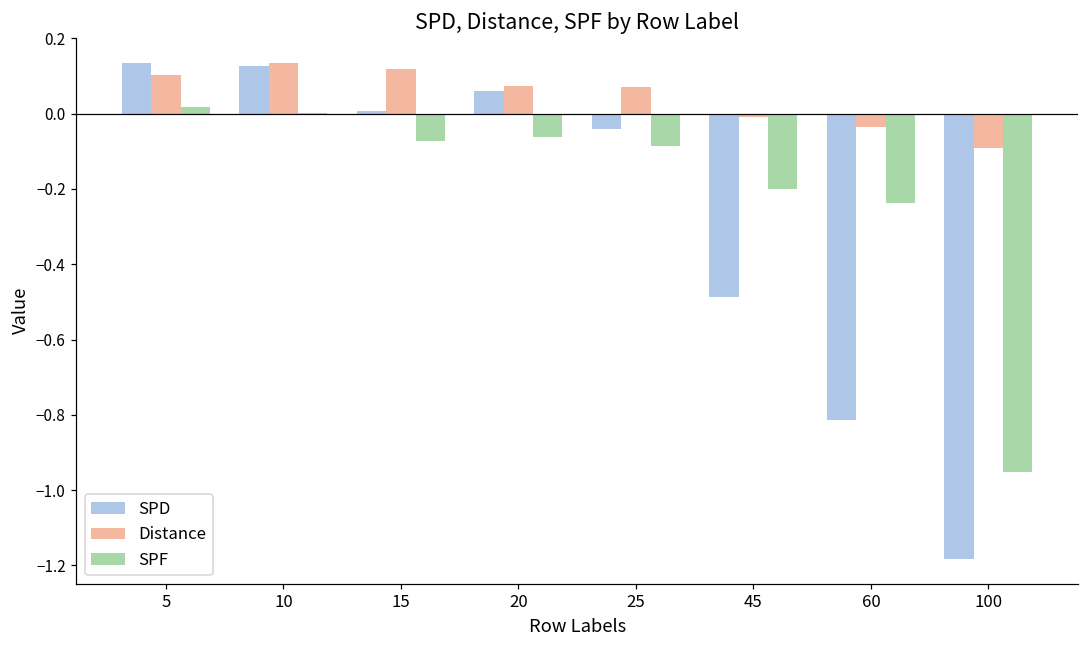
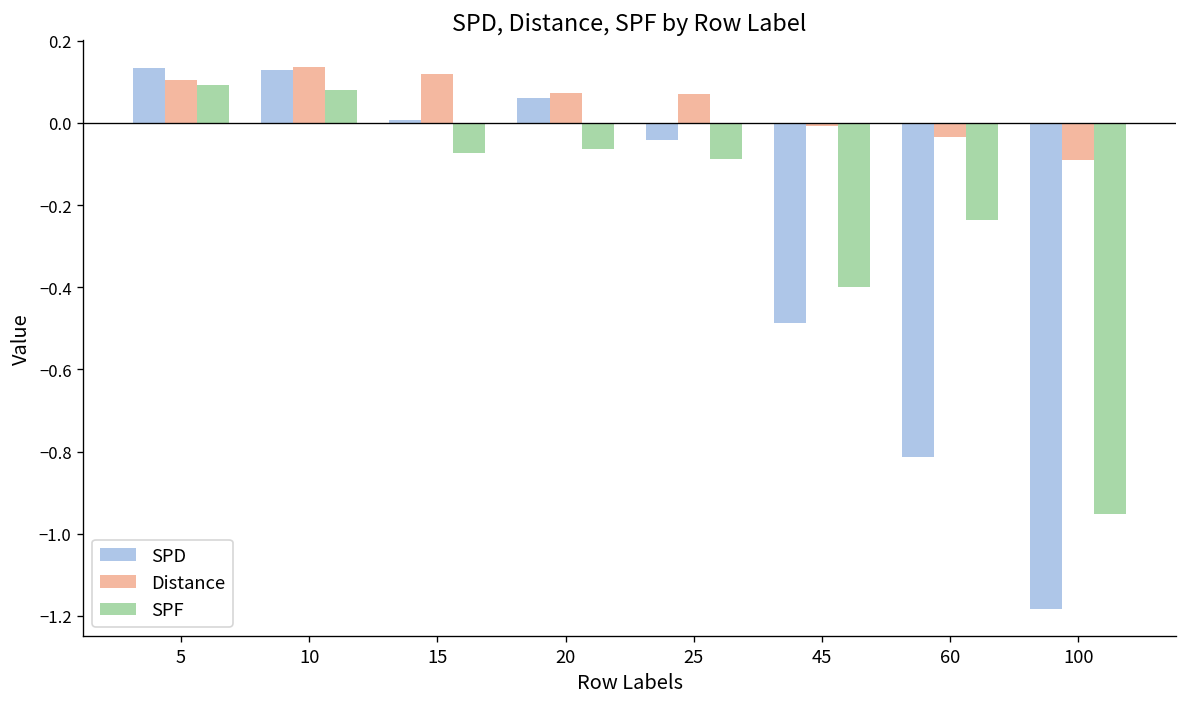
SPF, 5: 0.02 -> 0.09
SPF, 10: 0.00 -> 0.08
SPF, 45: -0.20 -> -0.40
